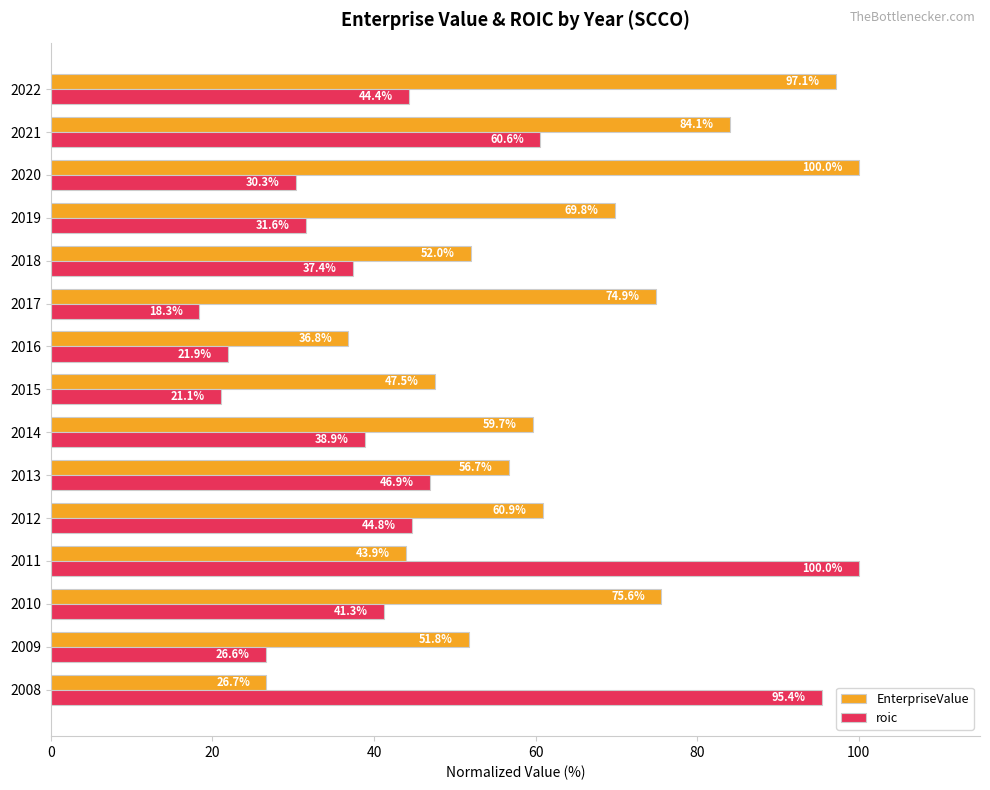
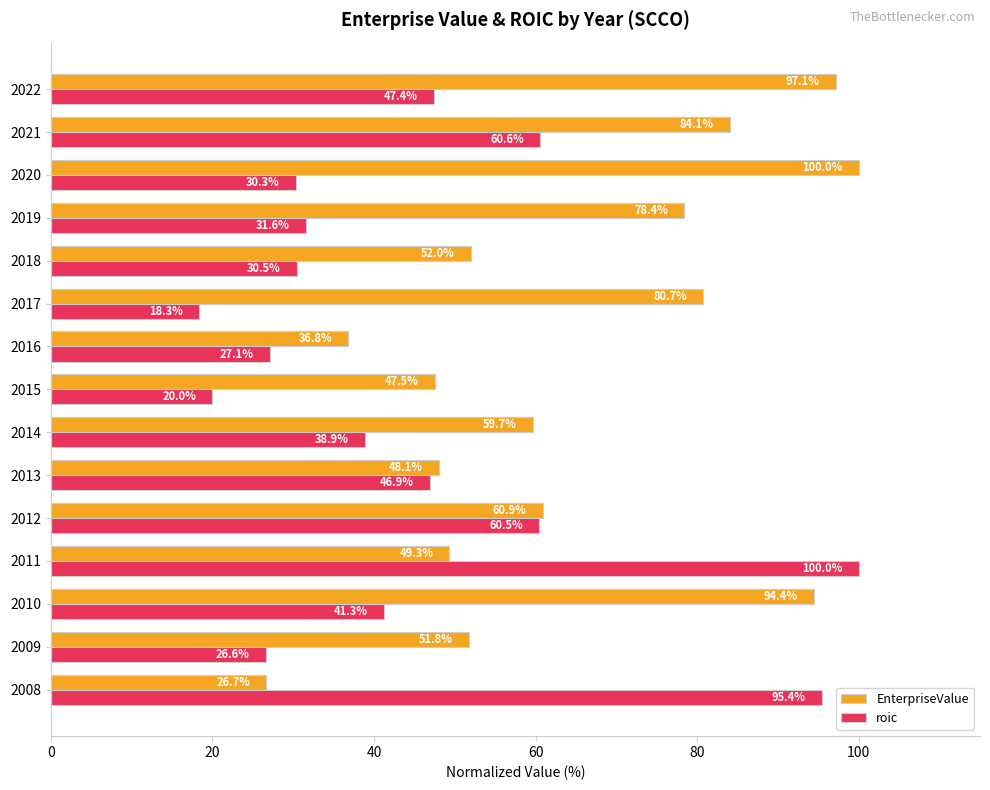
roic, 2022: 44.4% -> 47.4%
EnterpriseValue, 2019: 69.8% -> 78.4%
roic, 2018: 37.4% -> 30.5%
EnterpriseValue, 2017: 74.9% -> 80.7%
roic, 2016: 21.9% -> 27.1%
roic, 2015: 21.1% -> 20.0%
EnterpriseValue, 2013: 56.7% -> 48.1%
roic, 2012: 44.8% -> 60.5%
EnterpriseValue, 2011: 43.9% -> 49.3%
EnterpriseValue, 2010: 75.6% -> 94.4%
